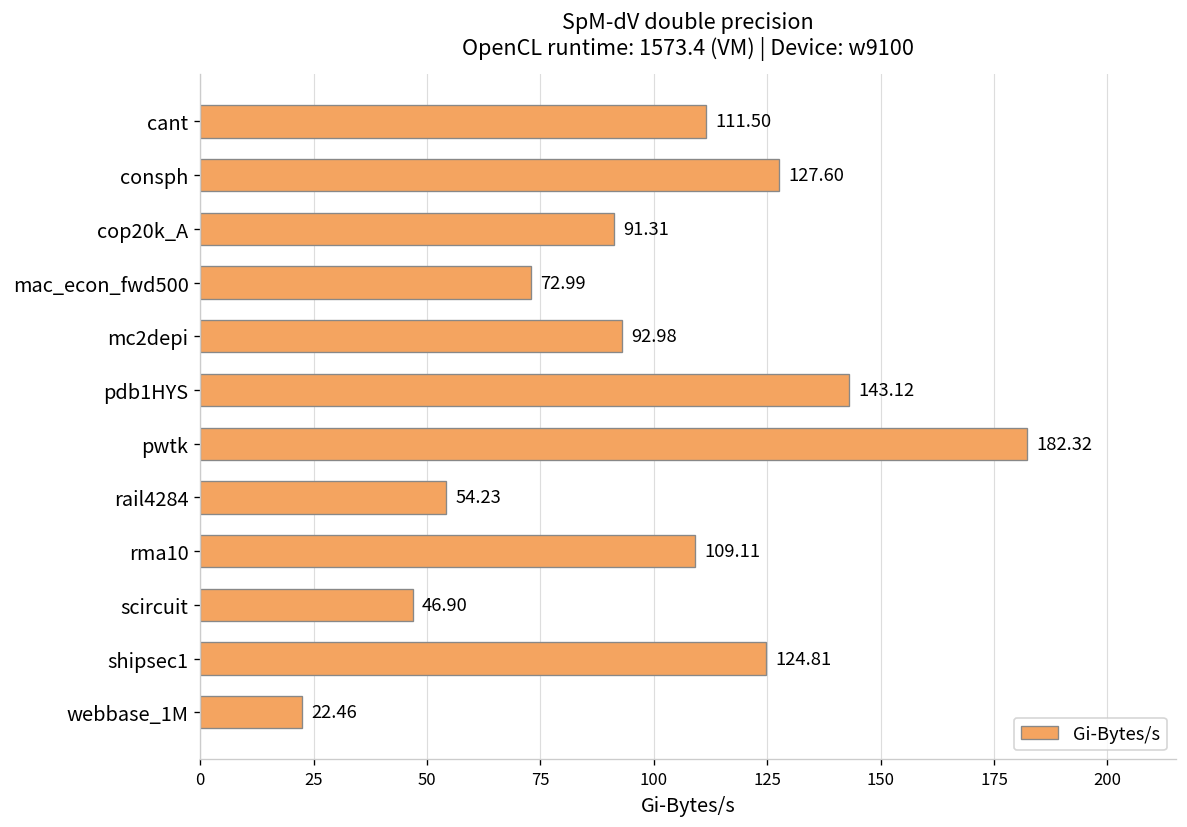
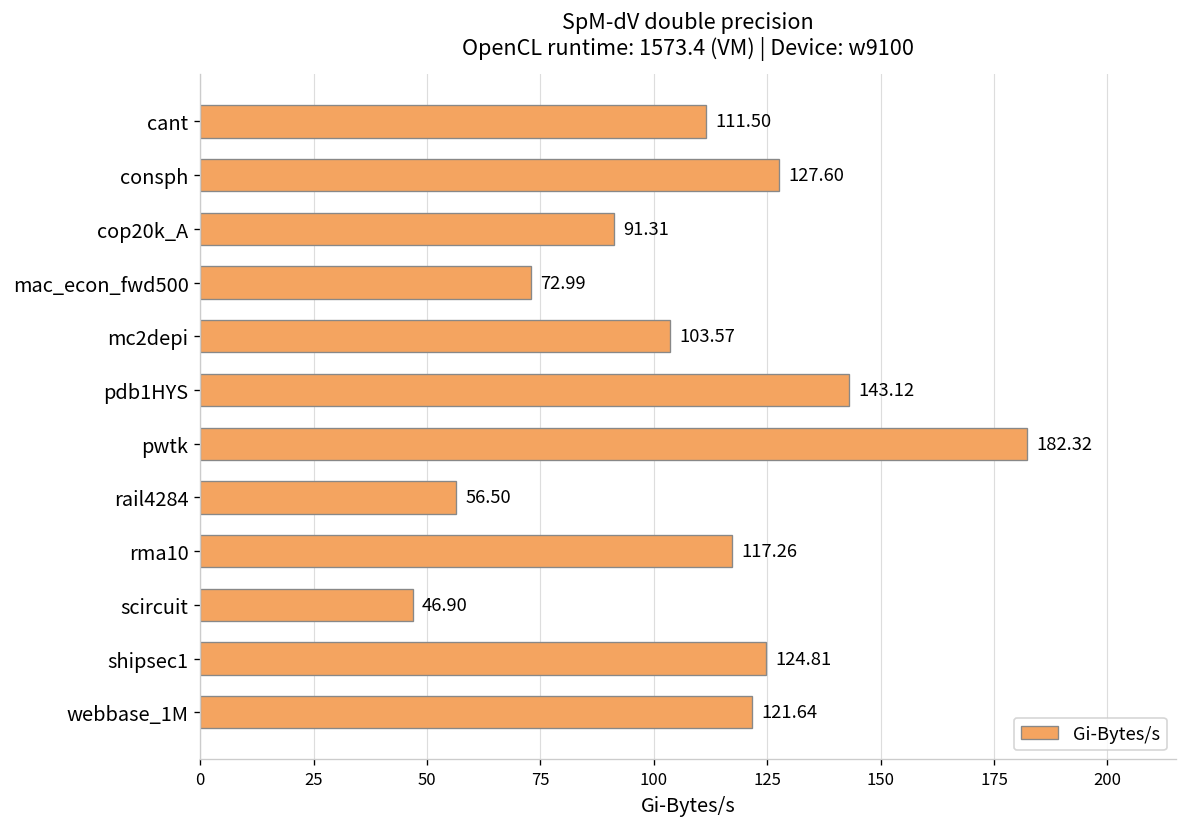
mc2depi: 92.98 -> 103.57
rail4284: 54.23 -> 56.50
rma10: 109.11 -> 117.26
webbase_1M: 22.46 -> 121.64
